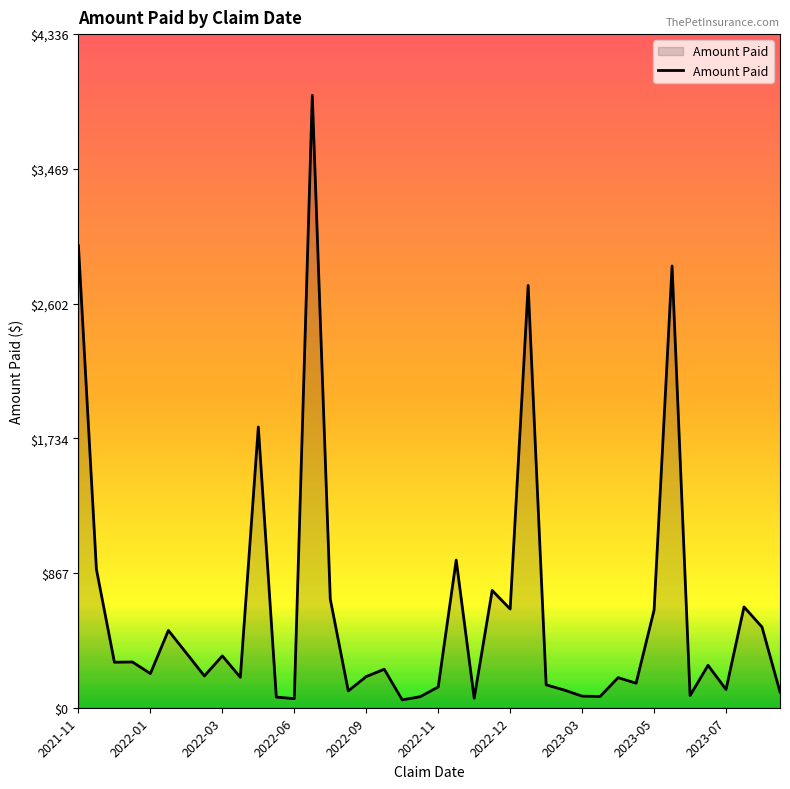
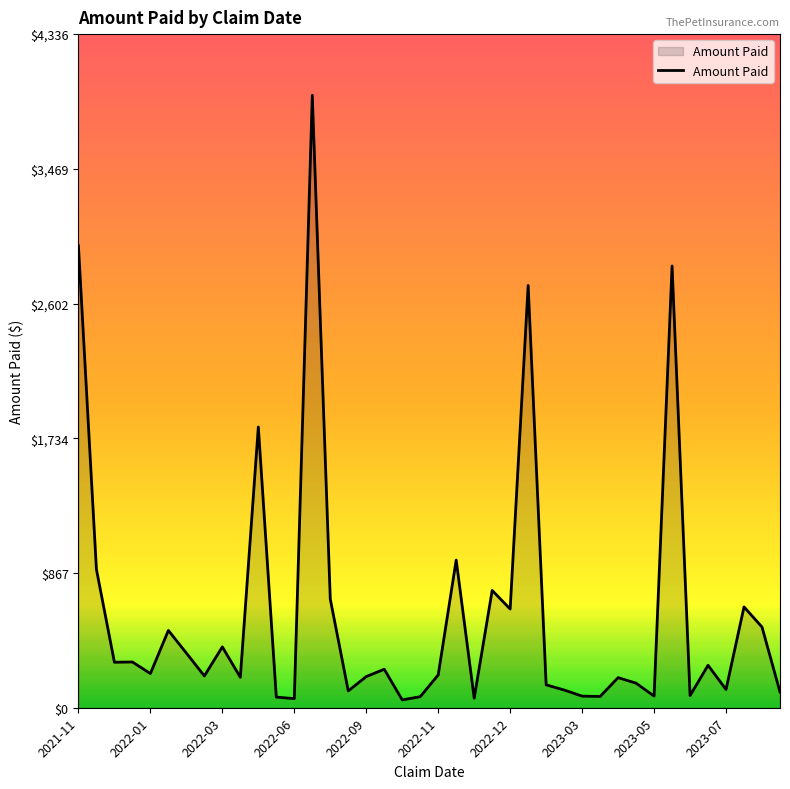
2022-03: $330 -> $390
2022-11: $130 -> $210
2023-05: $630 -> $80
